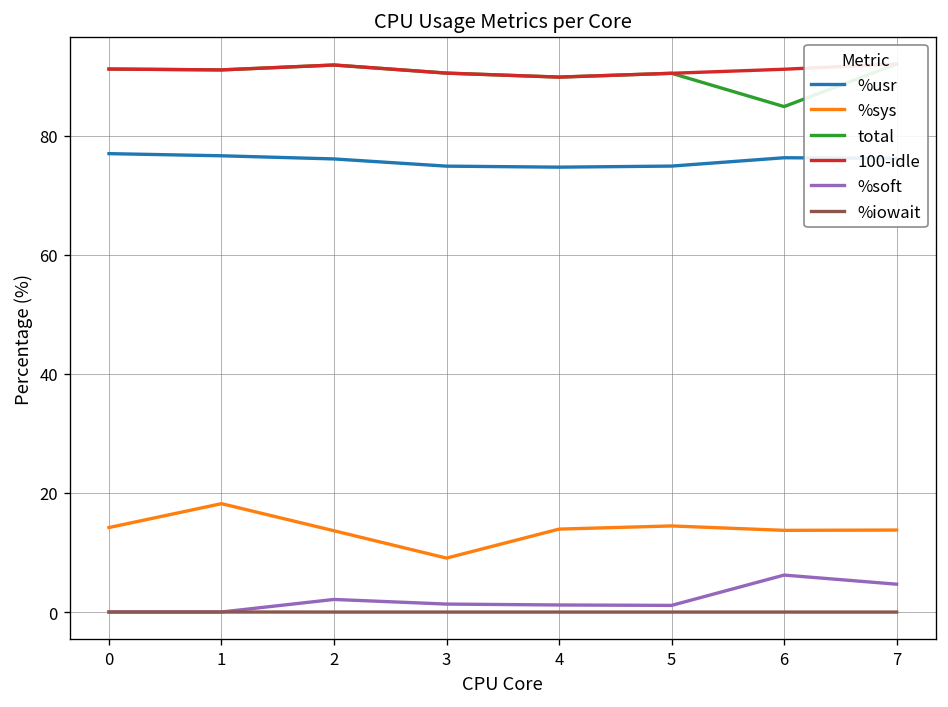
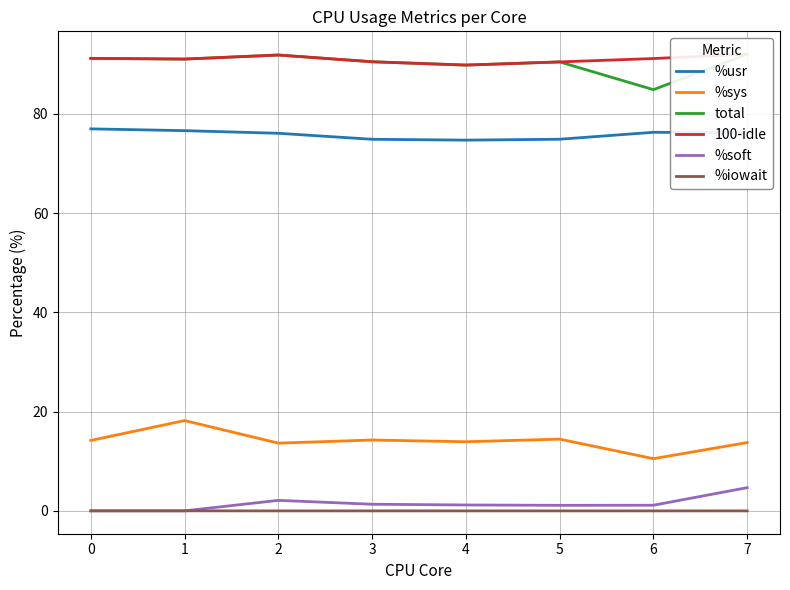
%sys, 3: 9 -> 14
%sys, 6: 14 -> 11
%soft, 6: 6 -> 1
